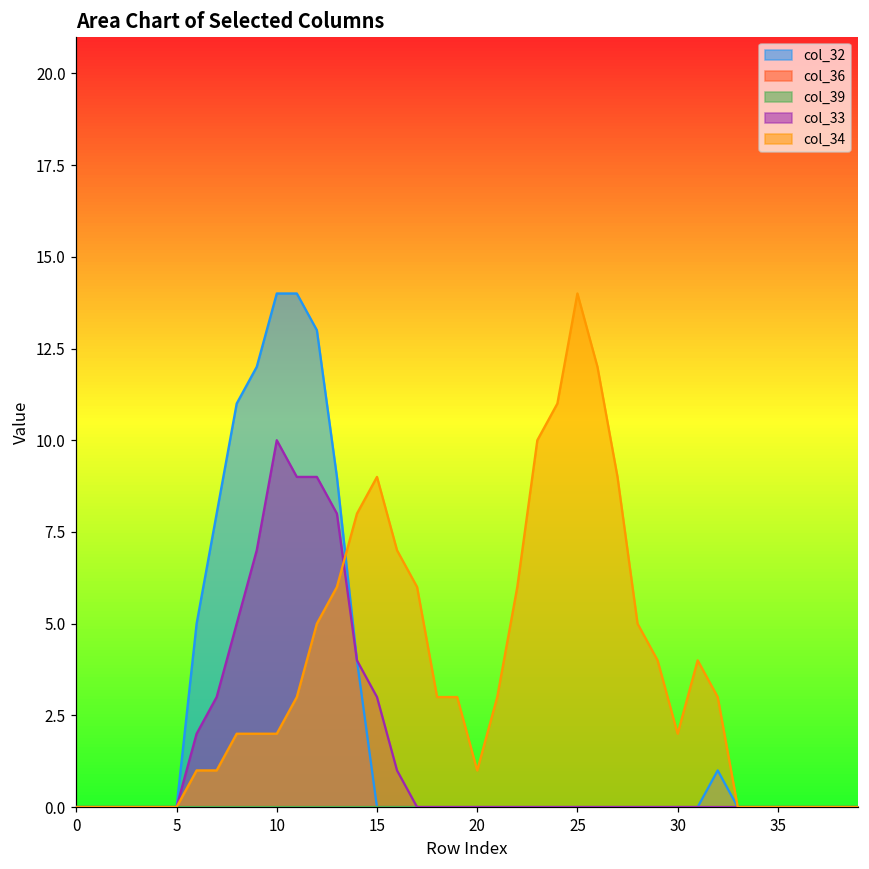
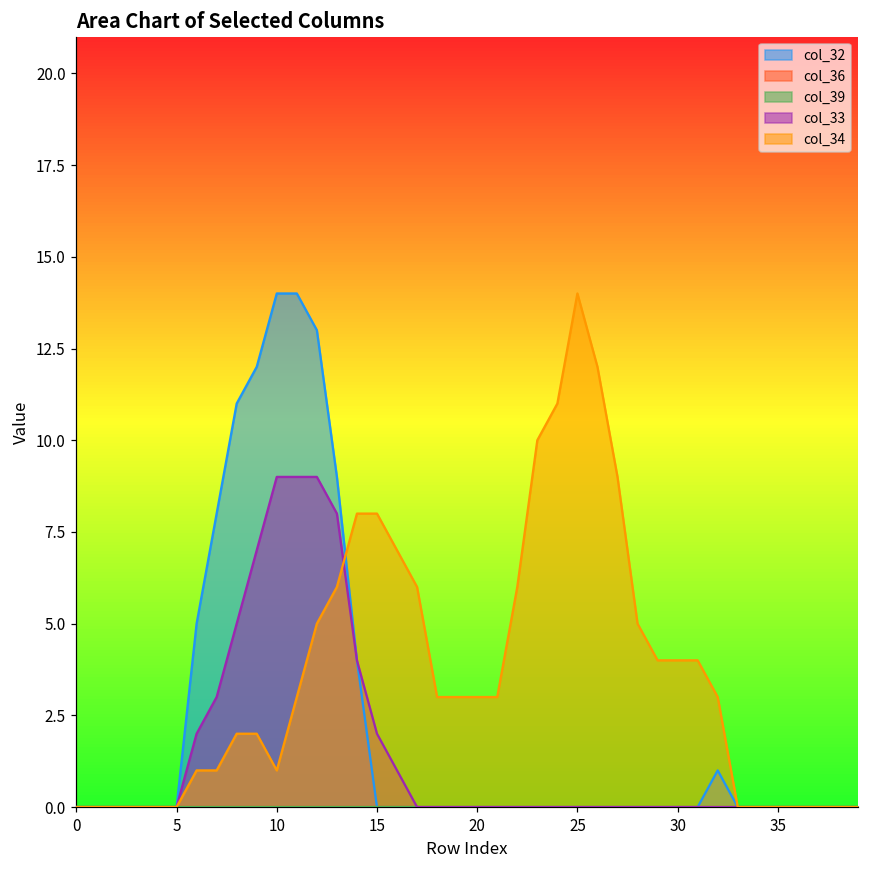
col_33, 10: 10 -> 9
col_34, 10: 2 -> 1
col_33, 15: 3 -> 2
col_34, 15: 9 -> 8
col_34, 20: 1 -> 3
col_34, 30: 2 -> 4
